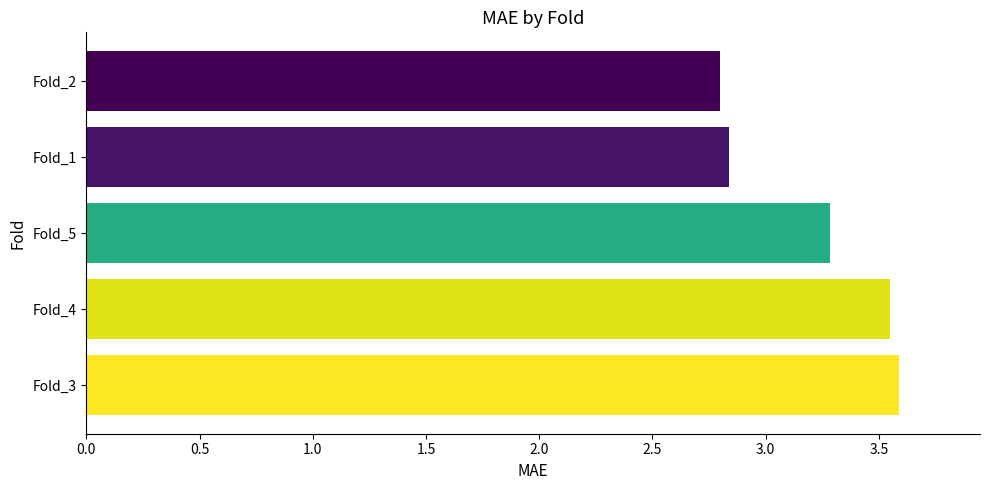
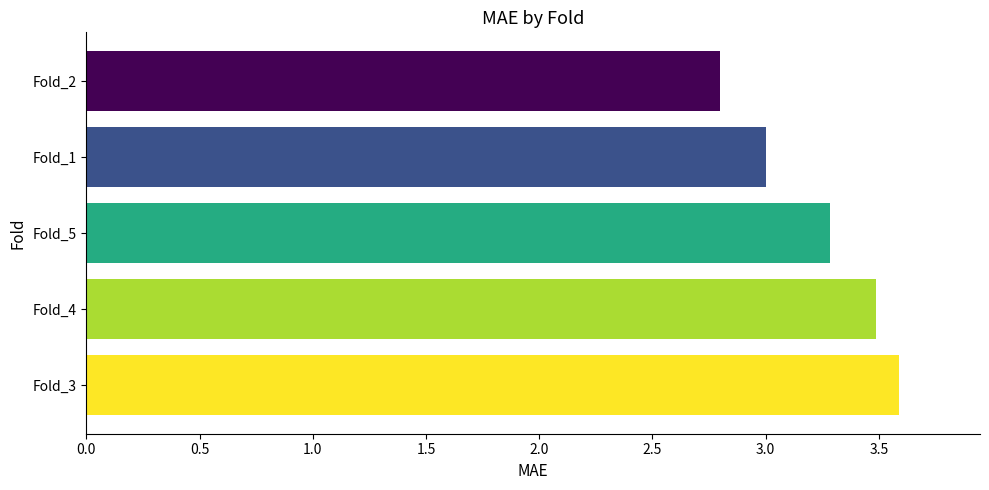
Fold_1: 2.84 -> 3.00
Fold_4: 3.55 -> 3.49
